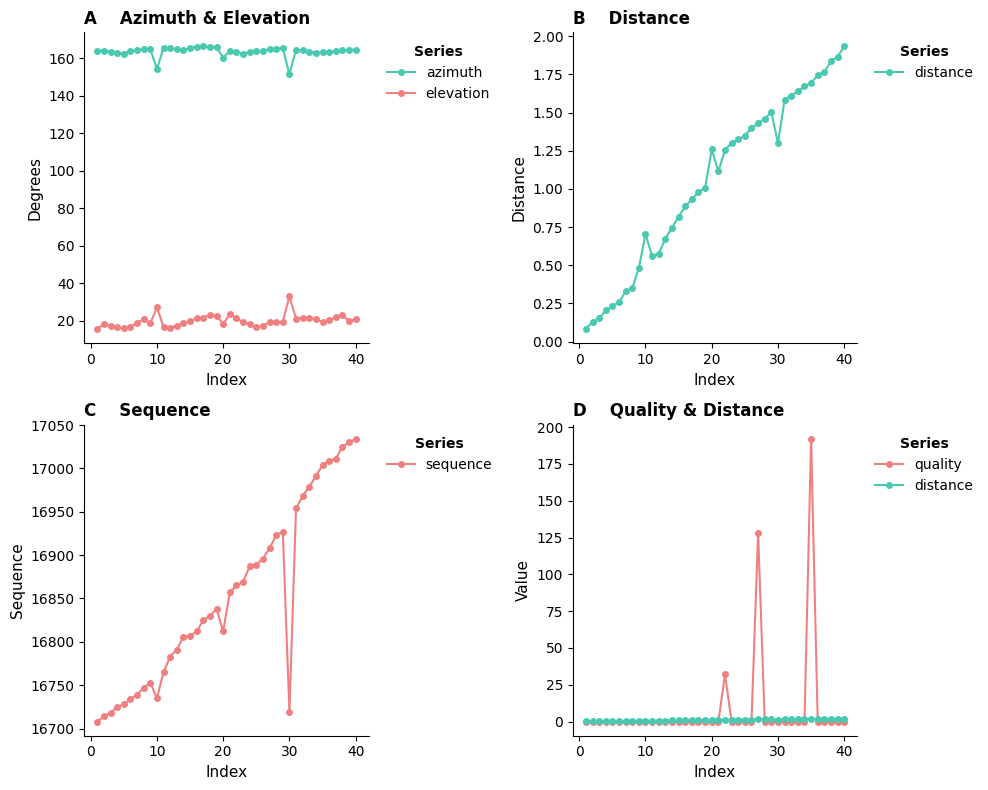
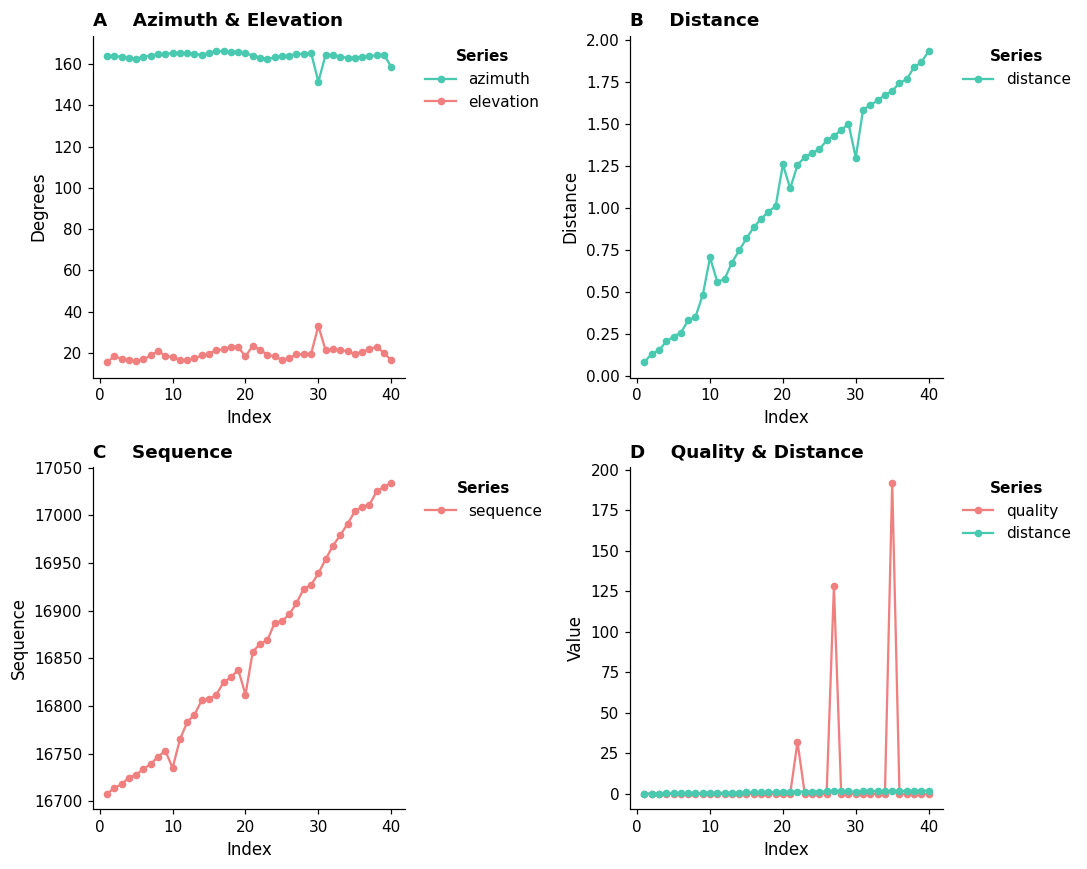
A Azimuth & Elevation, azimuth, 10: 154 -> 165
A Azimuth & Elevation, elevation, 10: 27 -> 18
A Azimuth & Elevation, azimuth, 20: 160 -> 165
A Azimuth & Elevation, azimuth, 40: 165 -> 159
A Azimuth & Elevation, elevation, 40: 21 -> 16
C Sequence, 30: 16720 -> 16940
